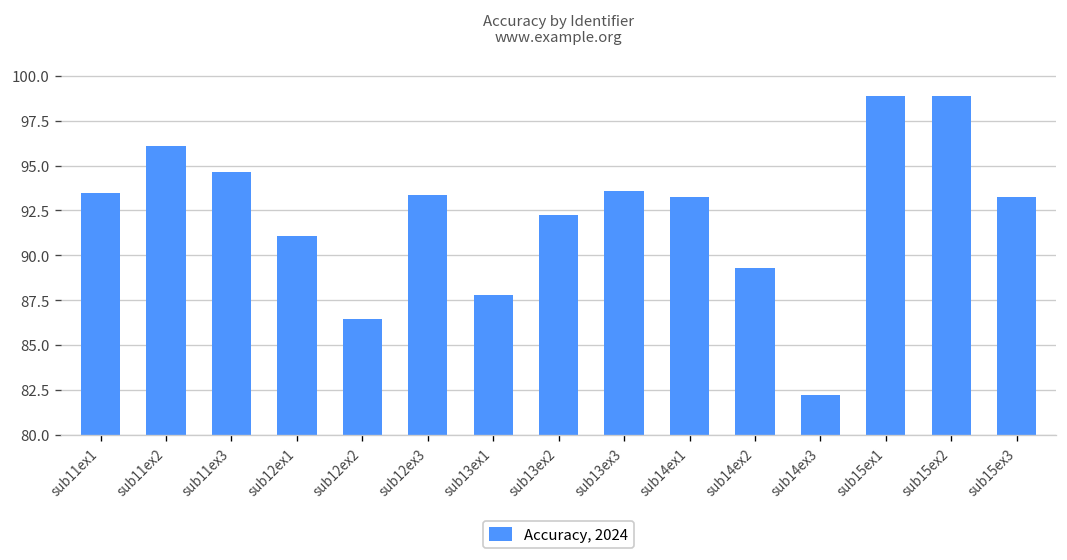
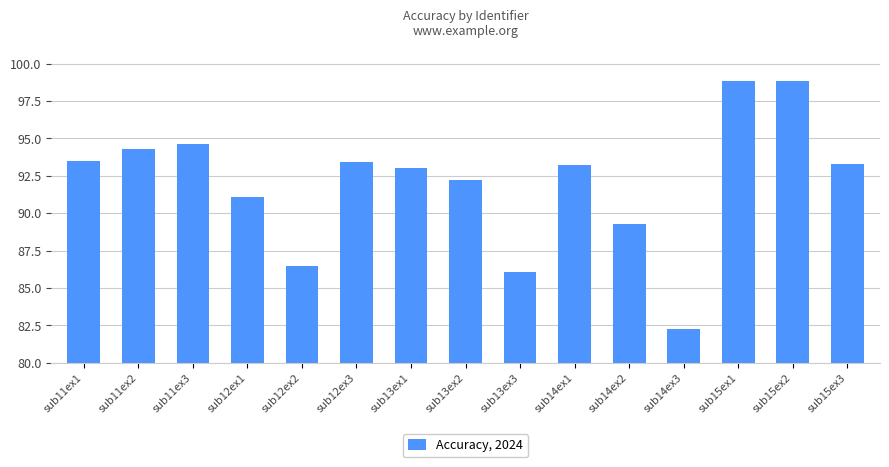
sub11ex2: 96.1 -> 94.3
sub13ex1: 87.8 -> 93.0
sub13ex3: 93.6 -> 86.1
